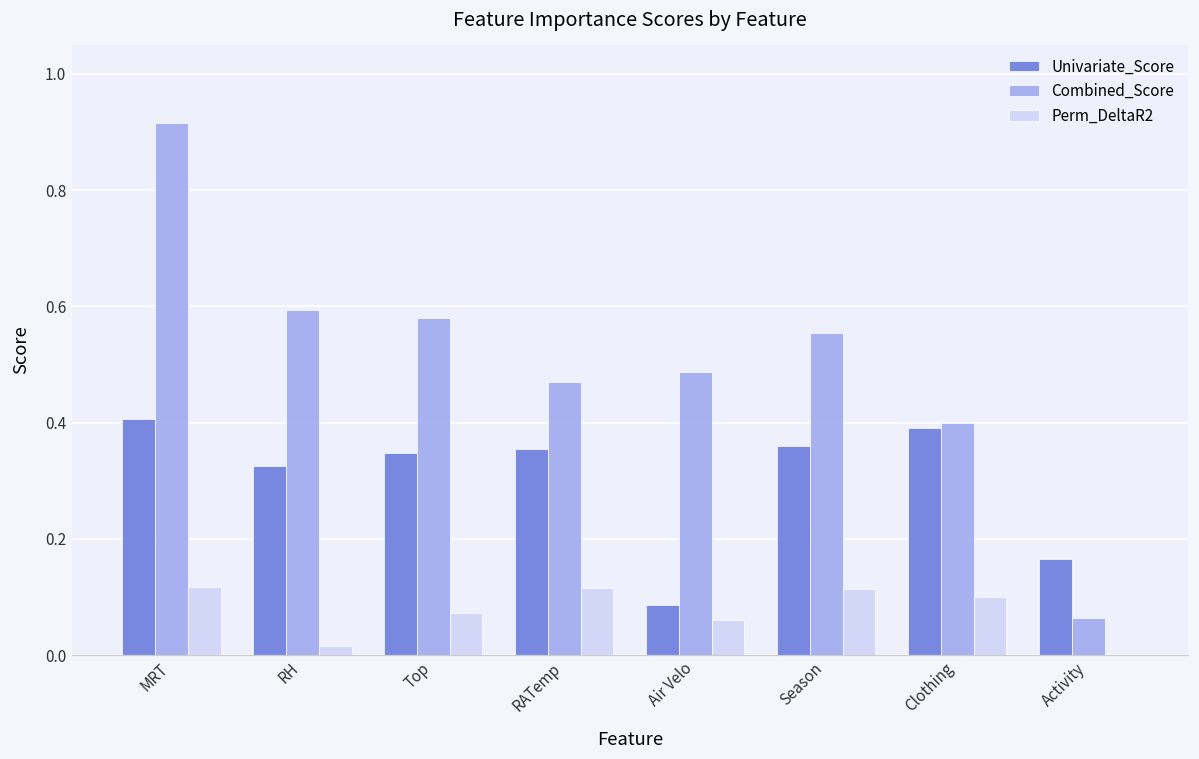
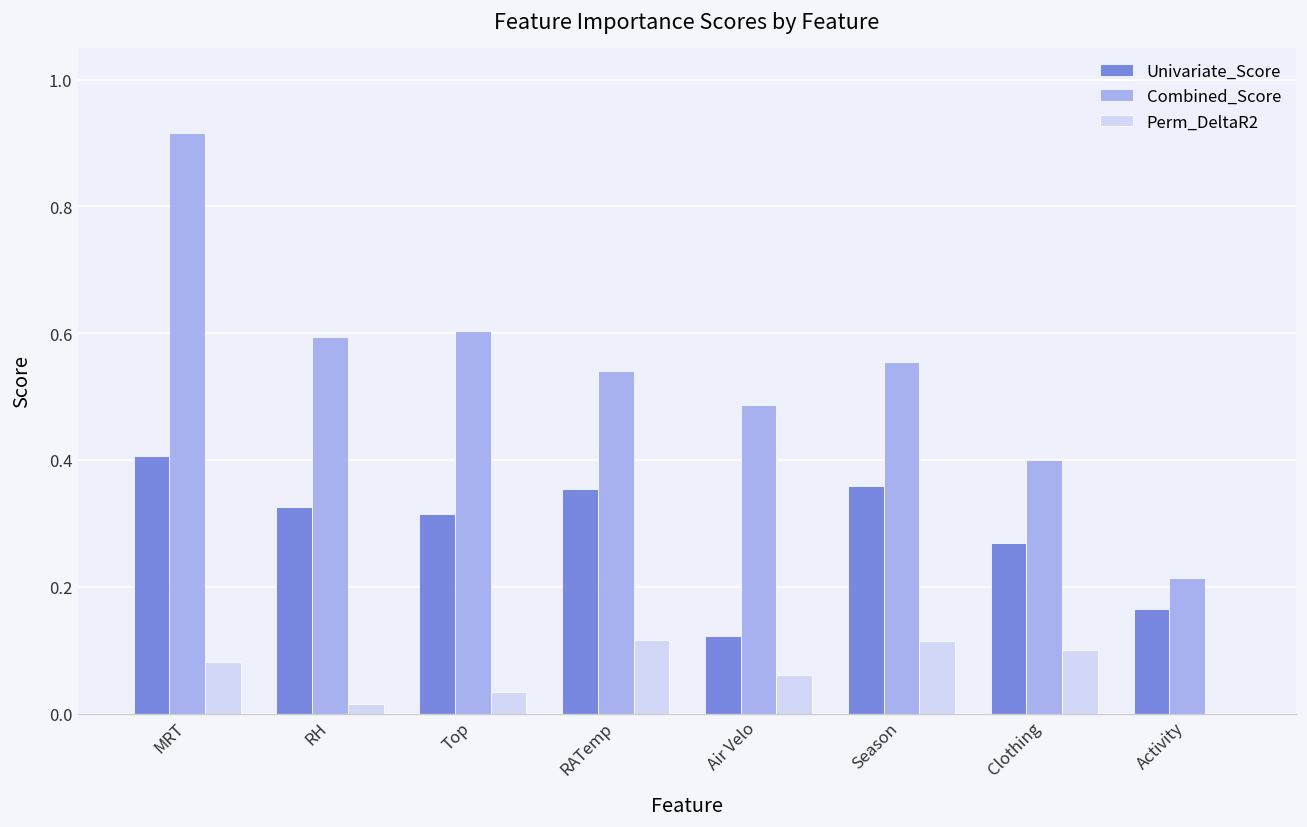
Perm_DeltaR2, MRT: 0.12 -> 0.08
Univariate_Score, Top: 0.35 -> 0.32
Combined_Score, Top: 0.58 -> 0.60
Perm_DeltaR2, Top: 0.07 -> 0.03
Combined_Score, RATemp: 0.47 -> 0.54
Univariate_Score, Air Velo: 0.09 -> 0.12
Univariate_Score, Clothing: 0.39 -> 0.27
Combined_Score, Activity: 0.06 -> 0.21
